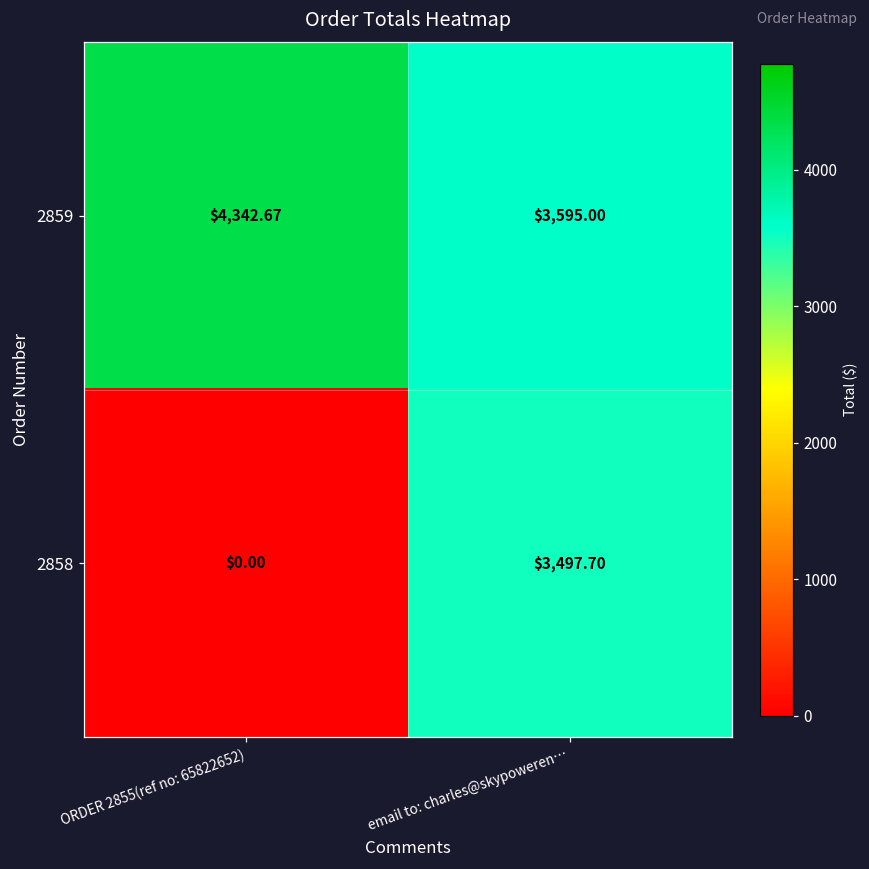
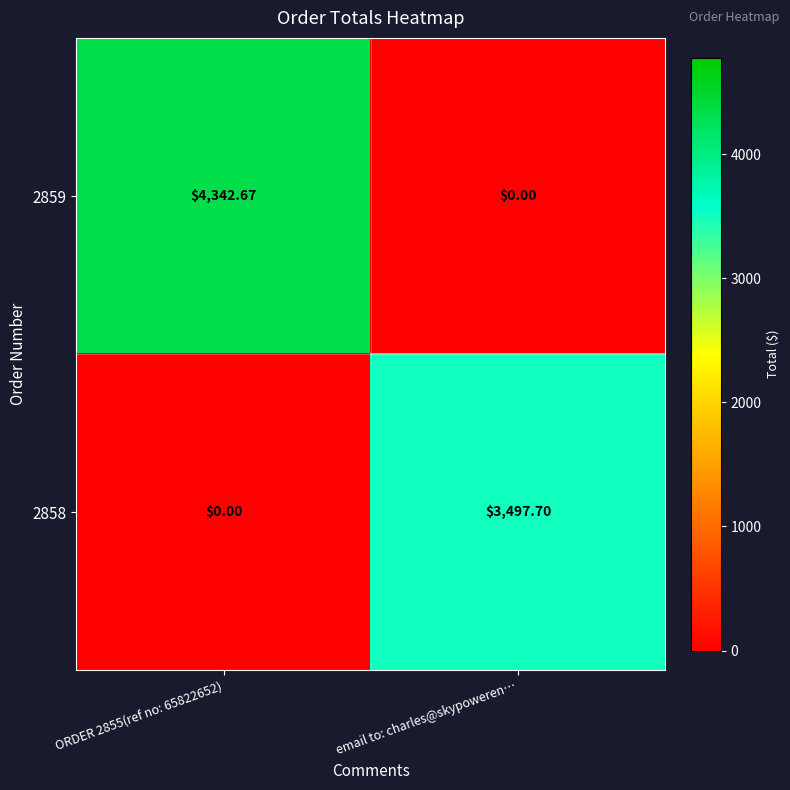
2859, email to: charles@skypoweren…: $3,595.00 -> $0.00
